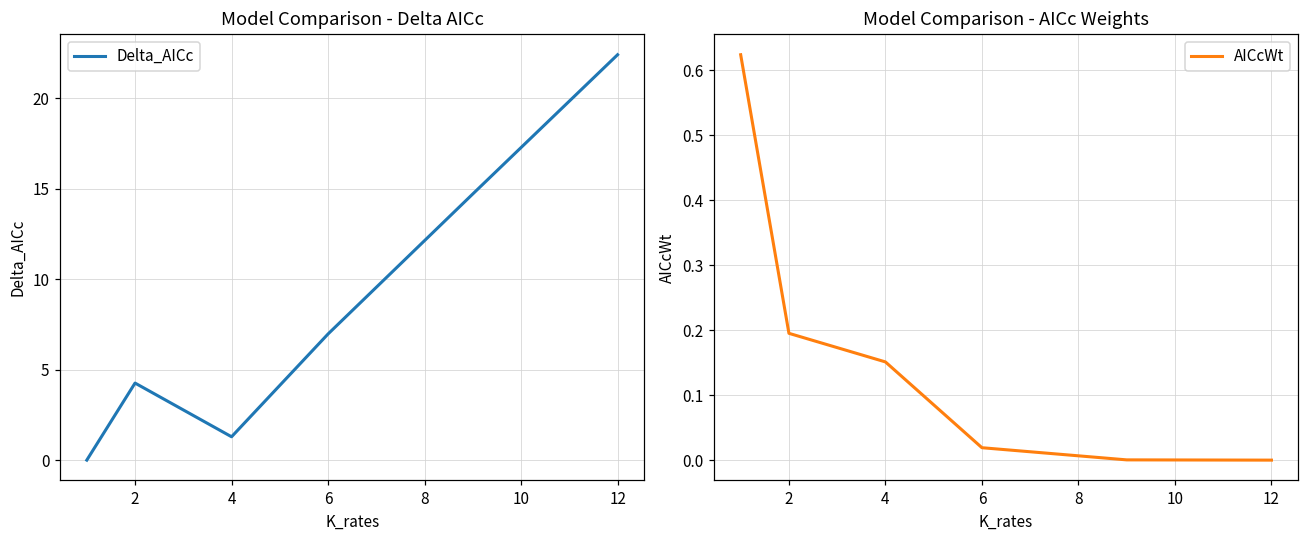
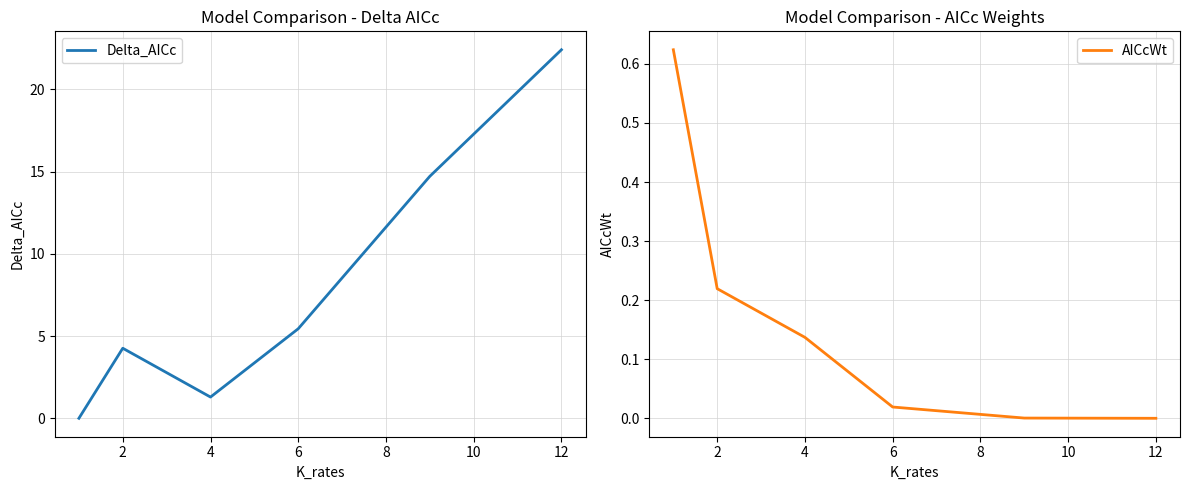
Model Comparison - Delta AICc, 6: 7.0 -> 5.4
Model Comparison - AICc Weights, 2: 0.20 -> 0.22
Model Comparison - AICc Weights, 4: 0.15 -> 0.14
